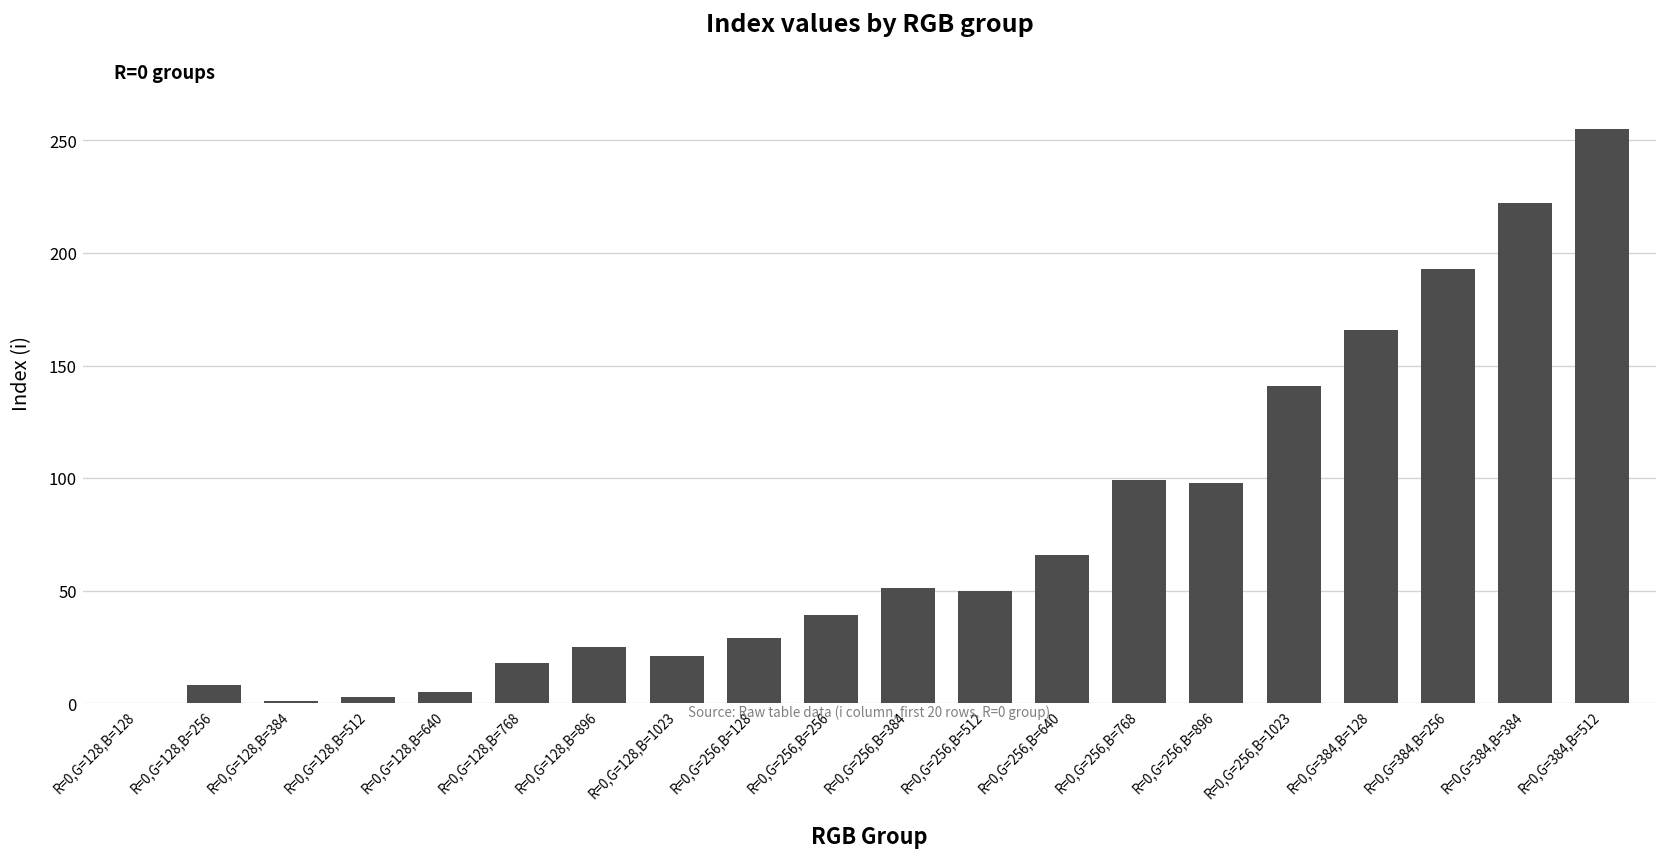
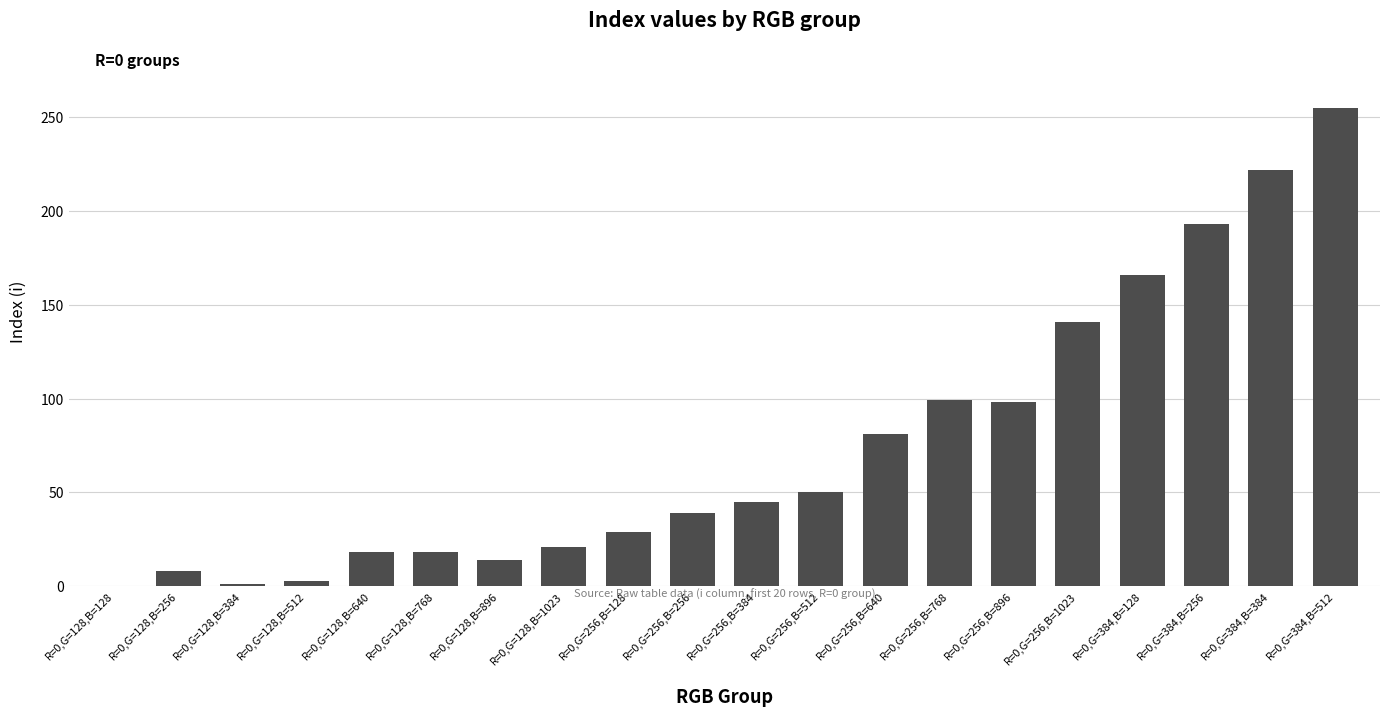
R=0,G=128,B=640: 5 -> 18
R=0,G=128,B=896: 25 -> 14
R=0,G=256,B=384: 51 -> 45
R=0,G=256,B=640: 66 -> 81
